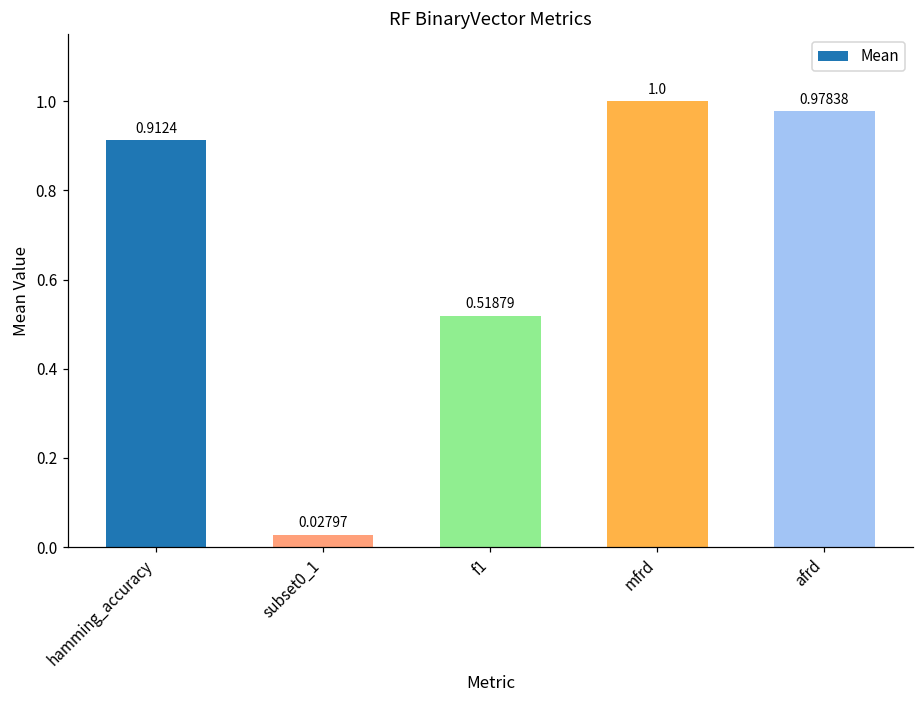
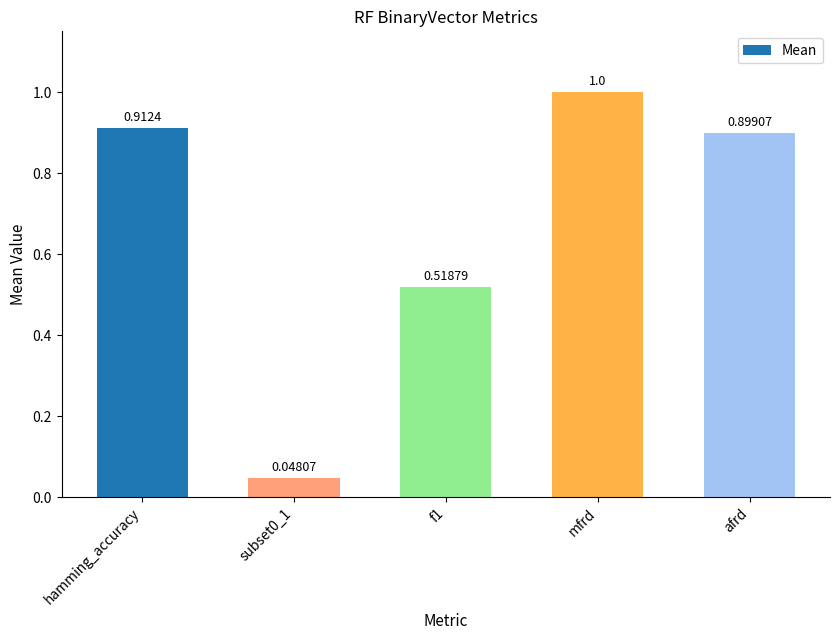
subset0_1: 0.02797 -> 0.04807
afrd: 0.97838 -> 0.89907
